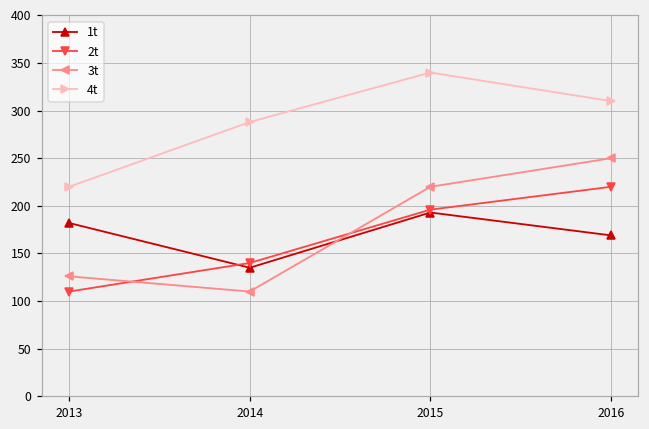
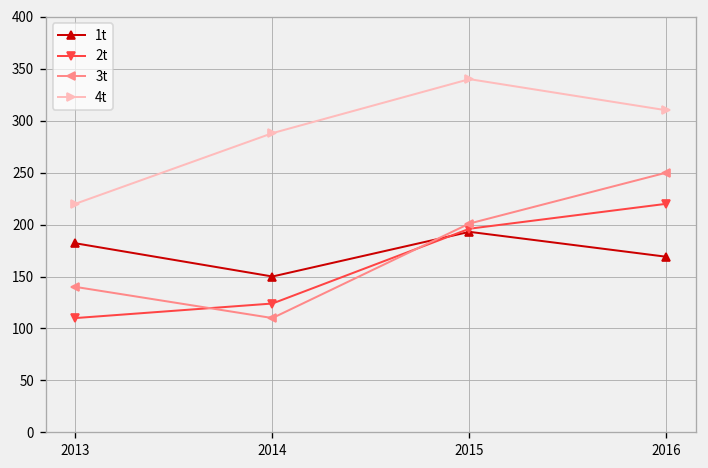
3t, 2013: 130 -> 140
1t, 2014: 140 -> 150
2t, 2014: 140 -> 120
3t, 2015: 220 -> 200
